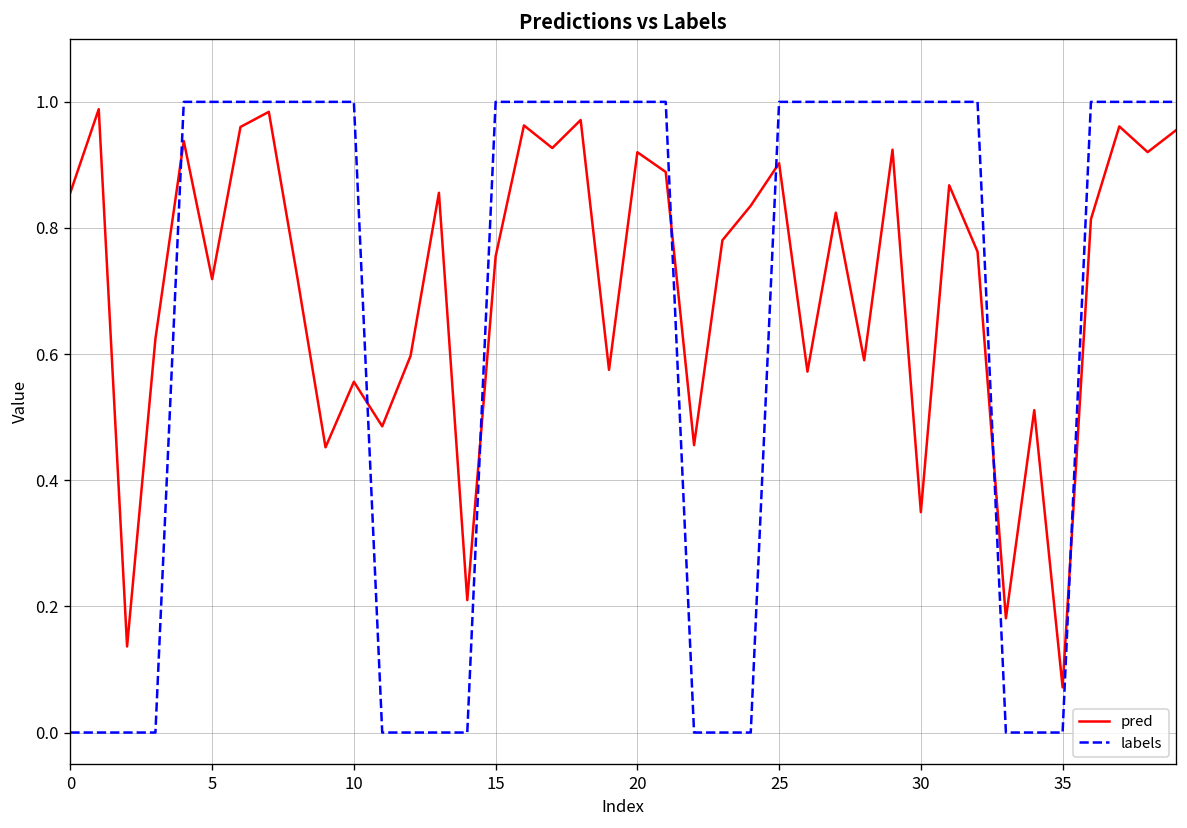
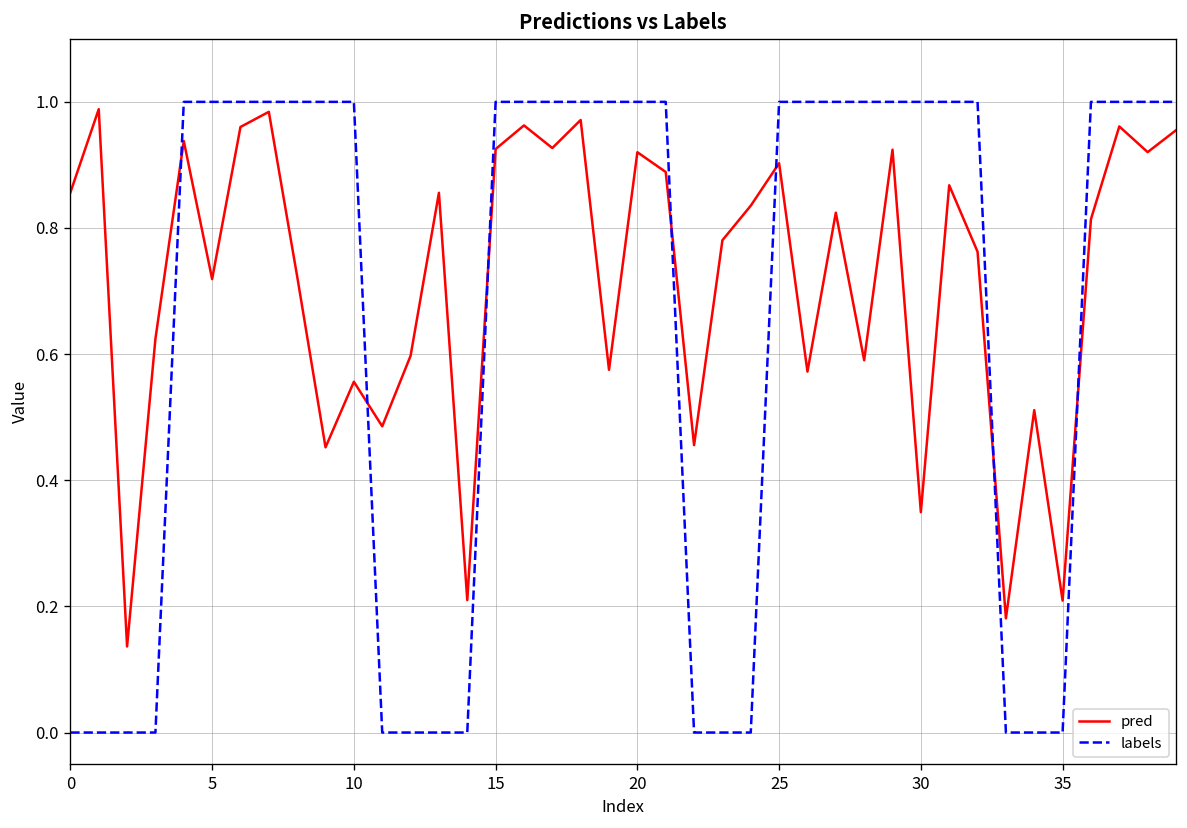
pred, 15: 0.75 -> 0.93
pred, 35: 0.07 -> 0.21
